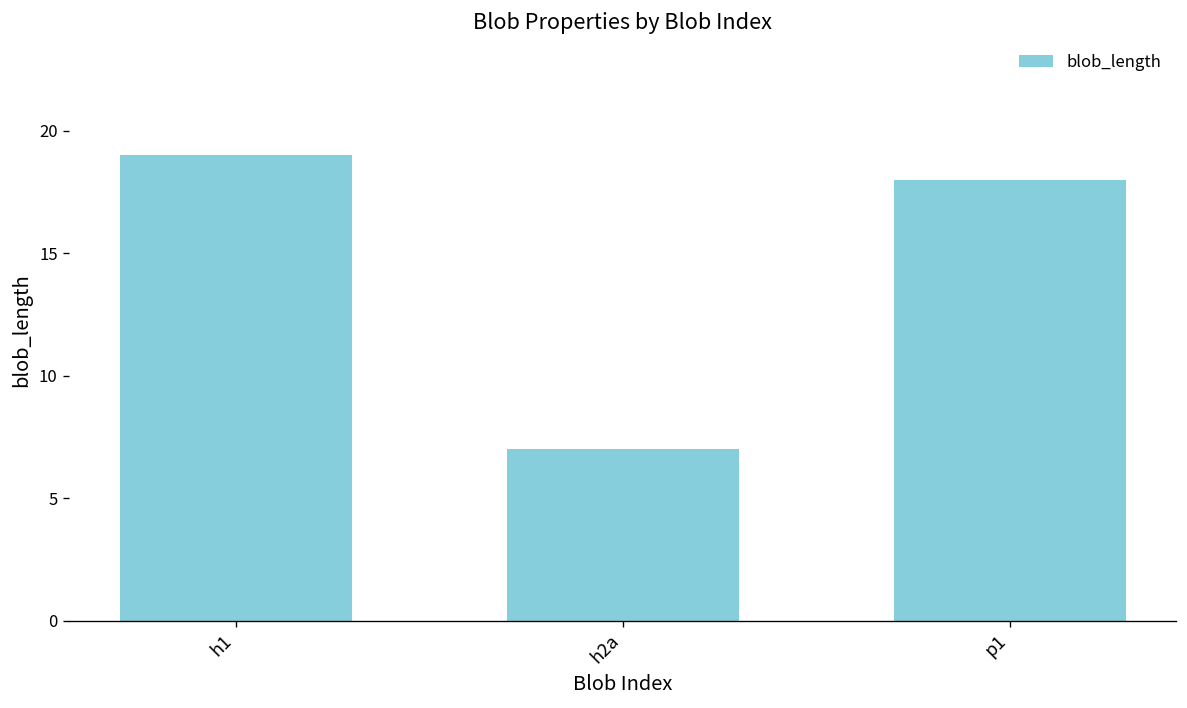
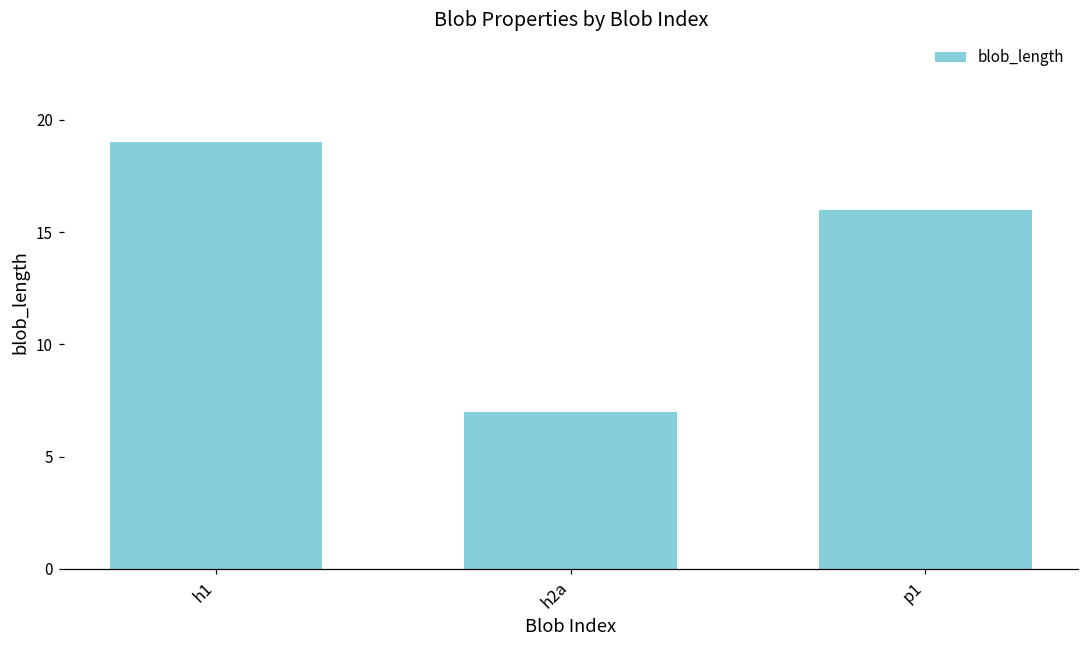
p1: 18 -> 16
